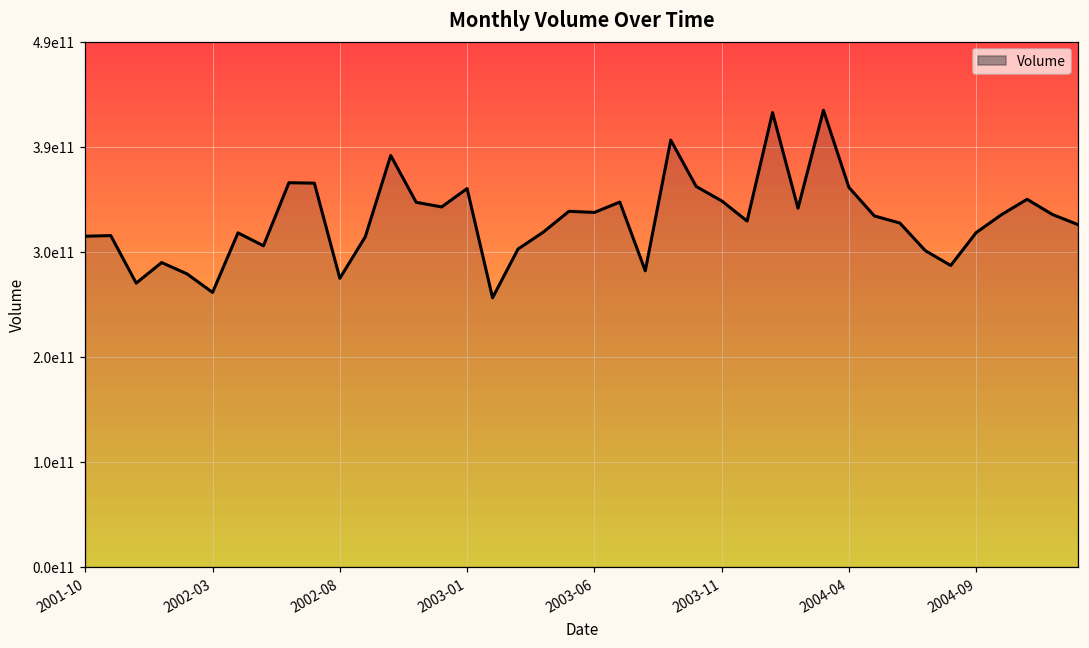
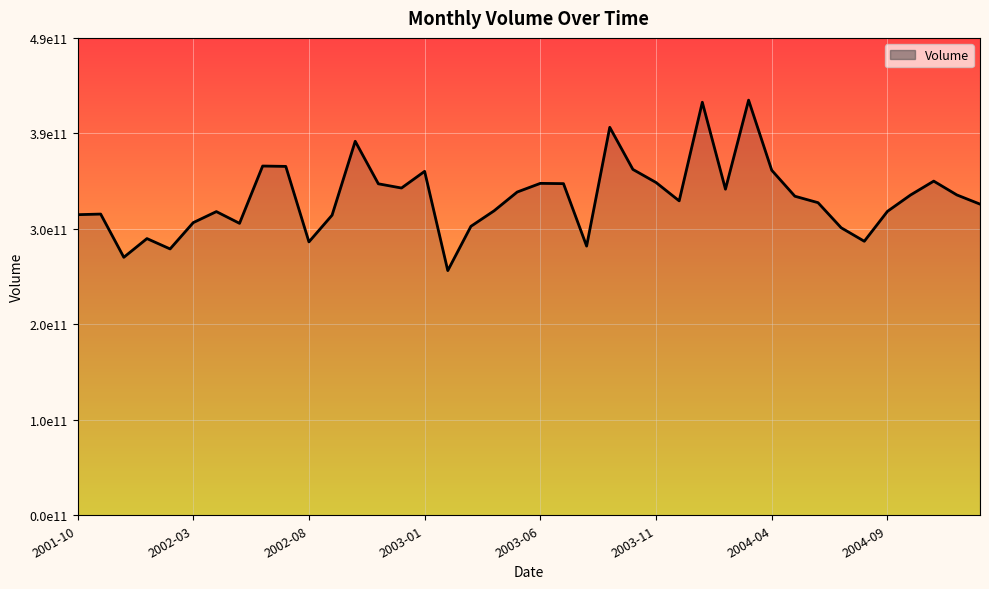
2002-03: 260000000000 -> 300000000000
2002-08: 270000000000 -> 280000000000
2003-06: 330000000000 -> 340000000000
